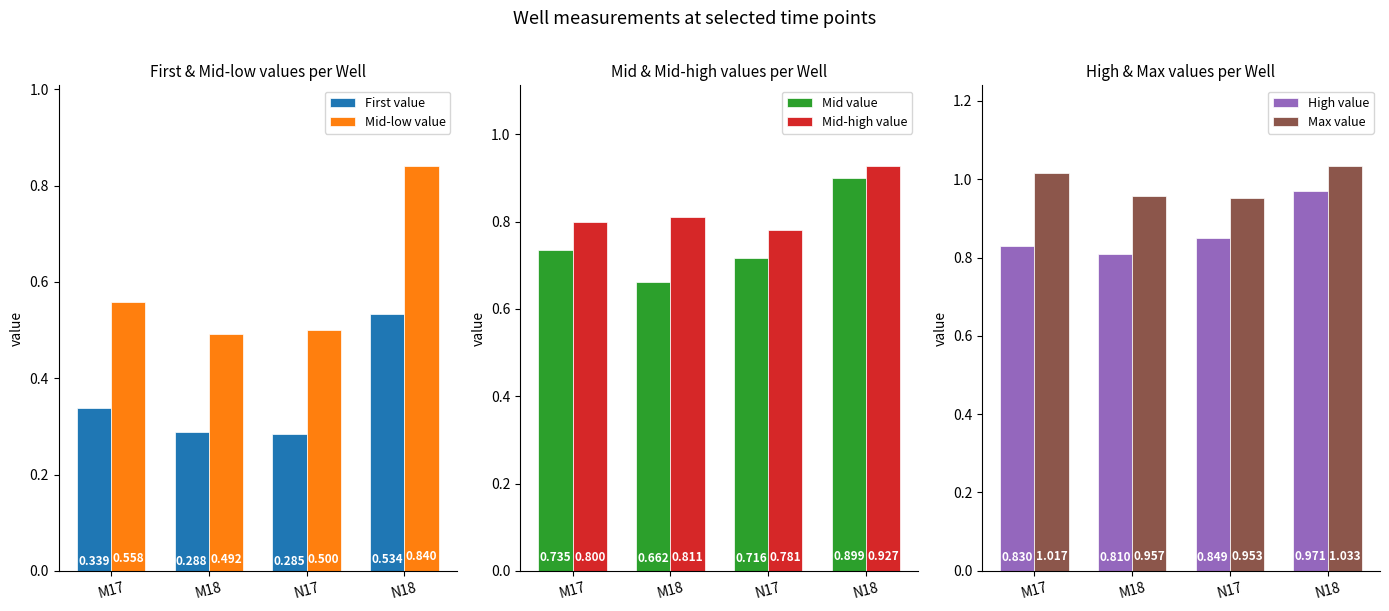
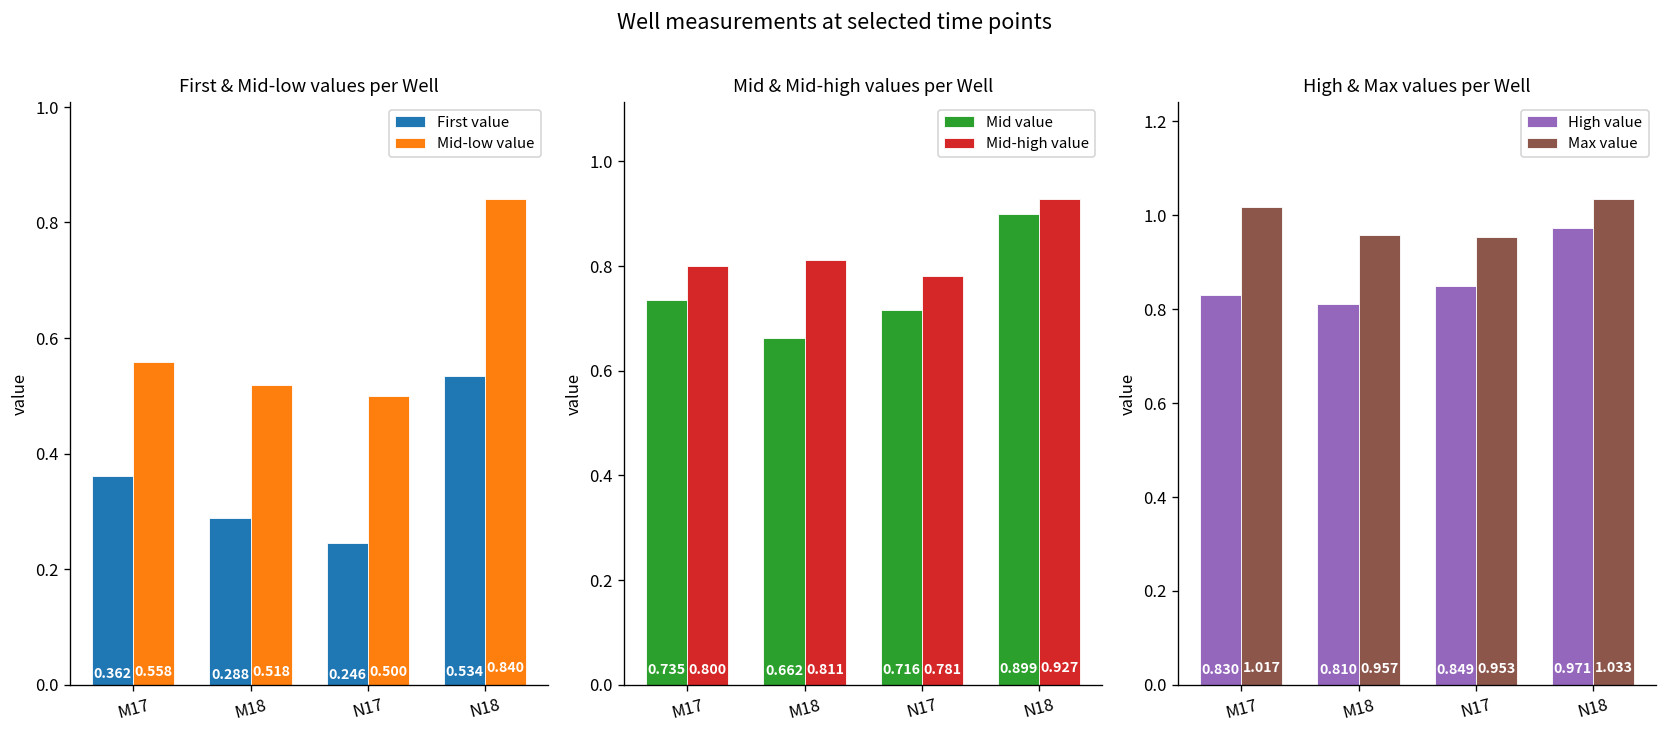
First & Mid-low values per Well, First value, M17: 0.339 -> 0.362
First & Mid-low values per Well, Mid-low value, M18: 0.492 -> 0.518
First & Mid-low values per Well, First value, N17: 0.285 -> 0.246
